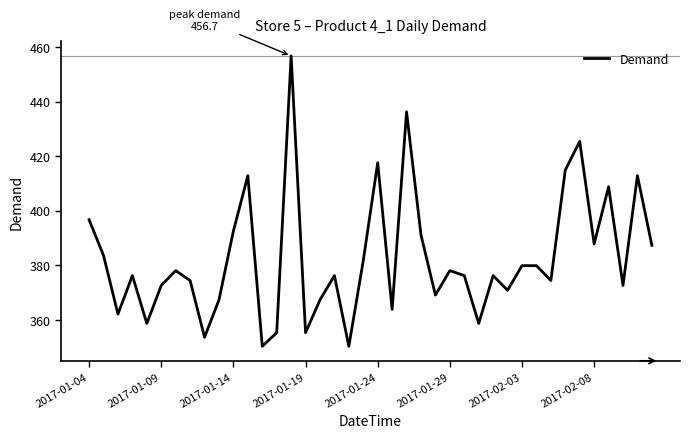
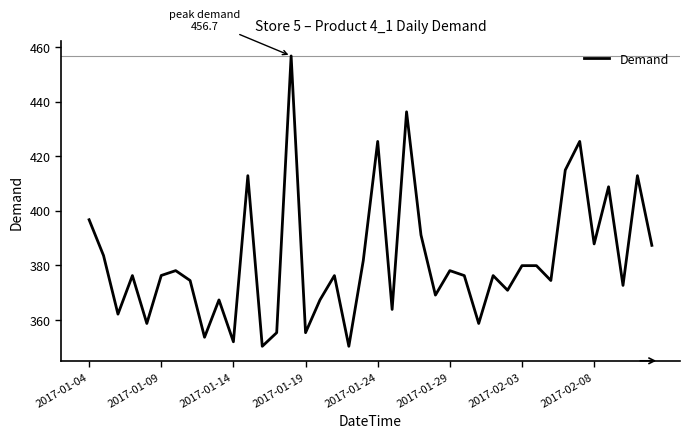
2017-01-09: 373 -> 376
2017-01-14: 393 -> 352
2017-01-24: 418 -> 425
